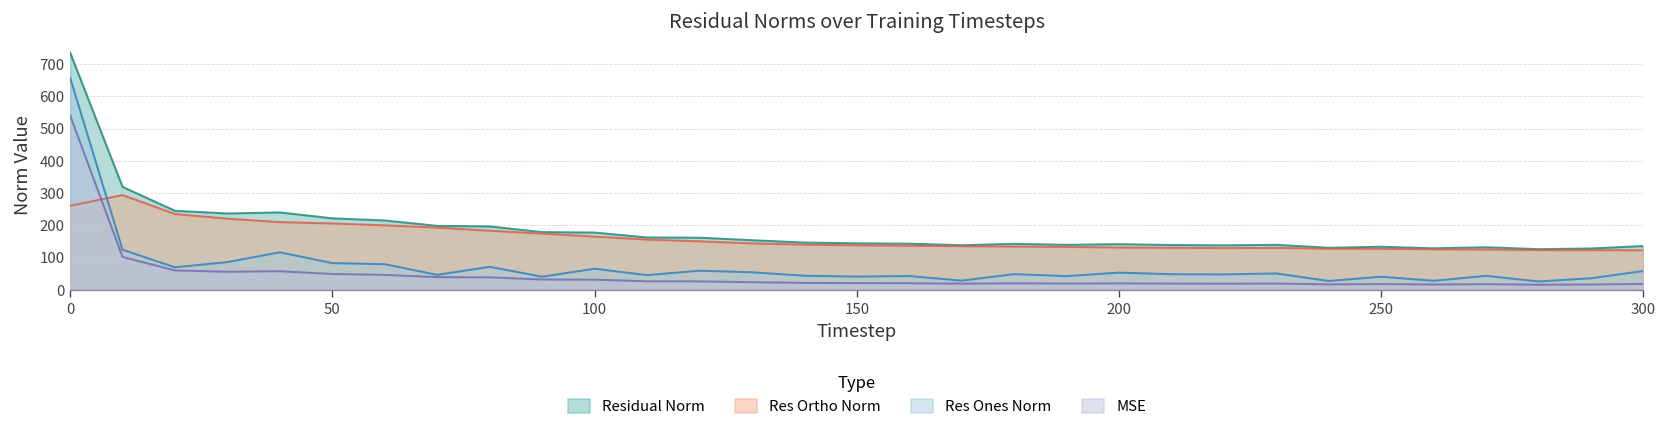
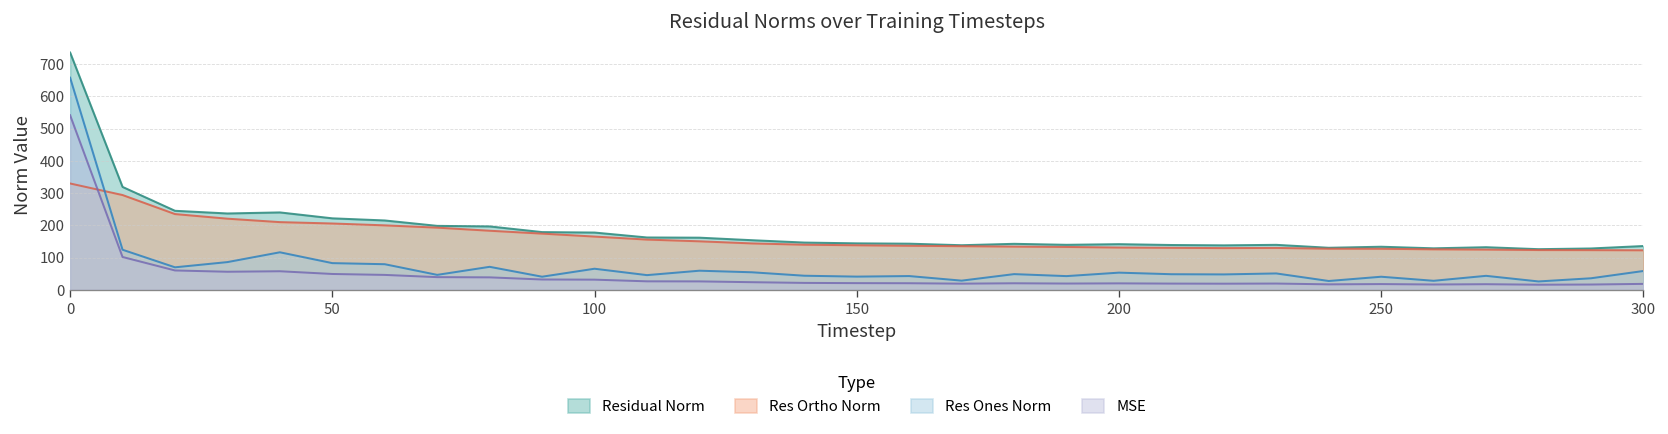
Res Ortho Norm, 0: 260 -> 330
